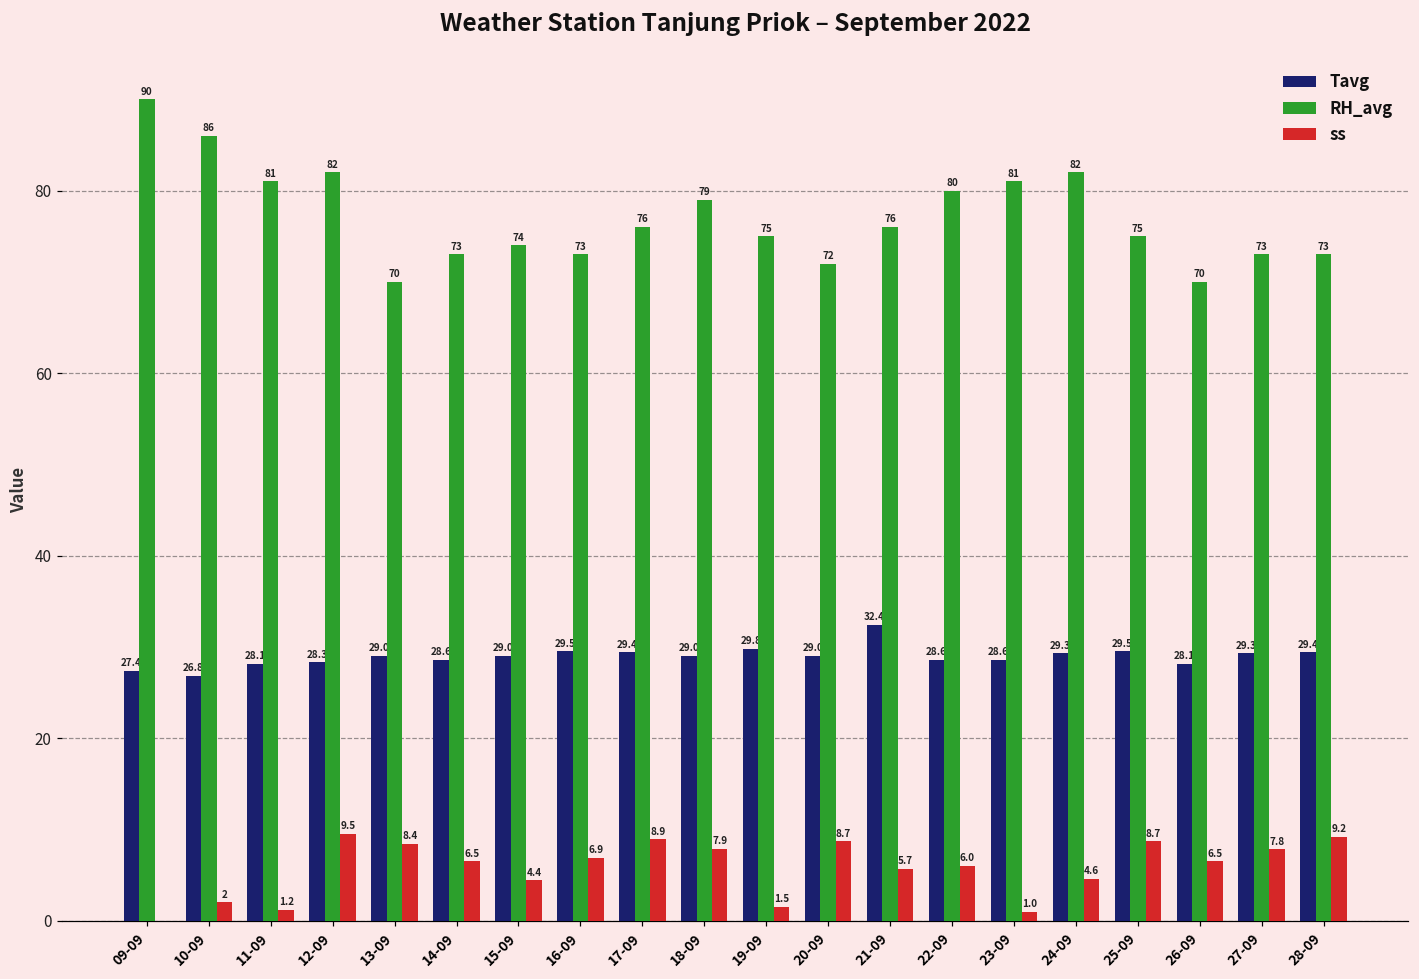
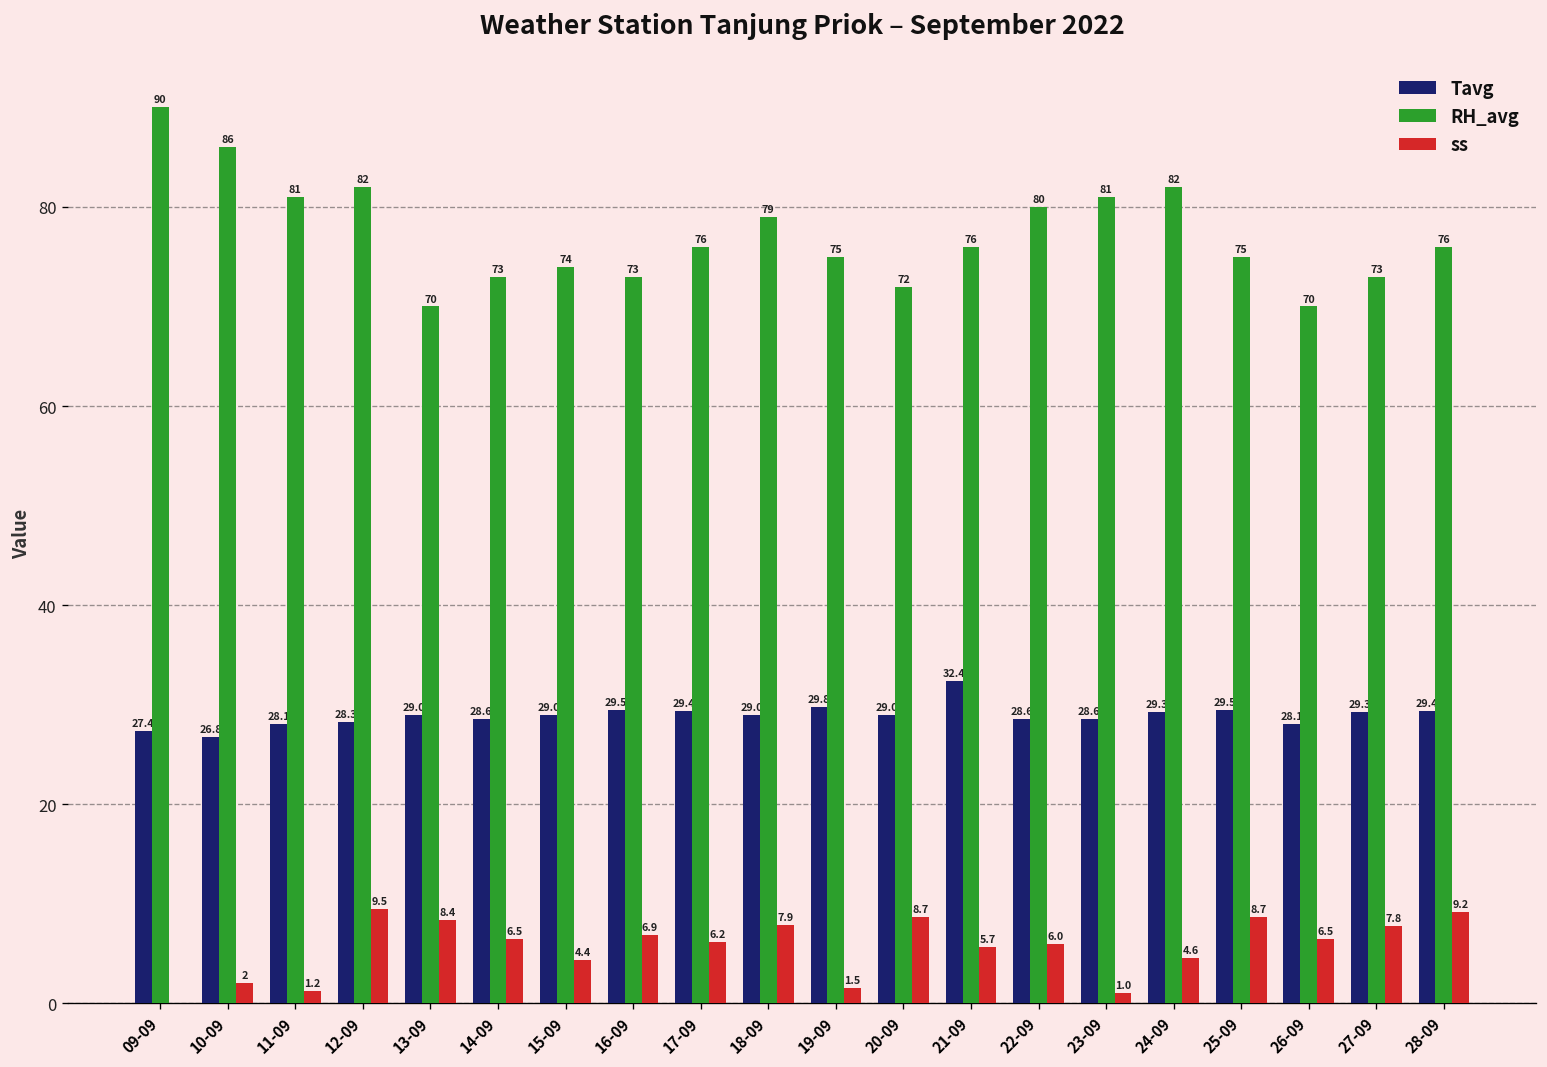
ss, 17-09: 8.9 -> 6.2
RH_avg, 28-09: 73 -> 76
